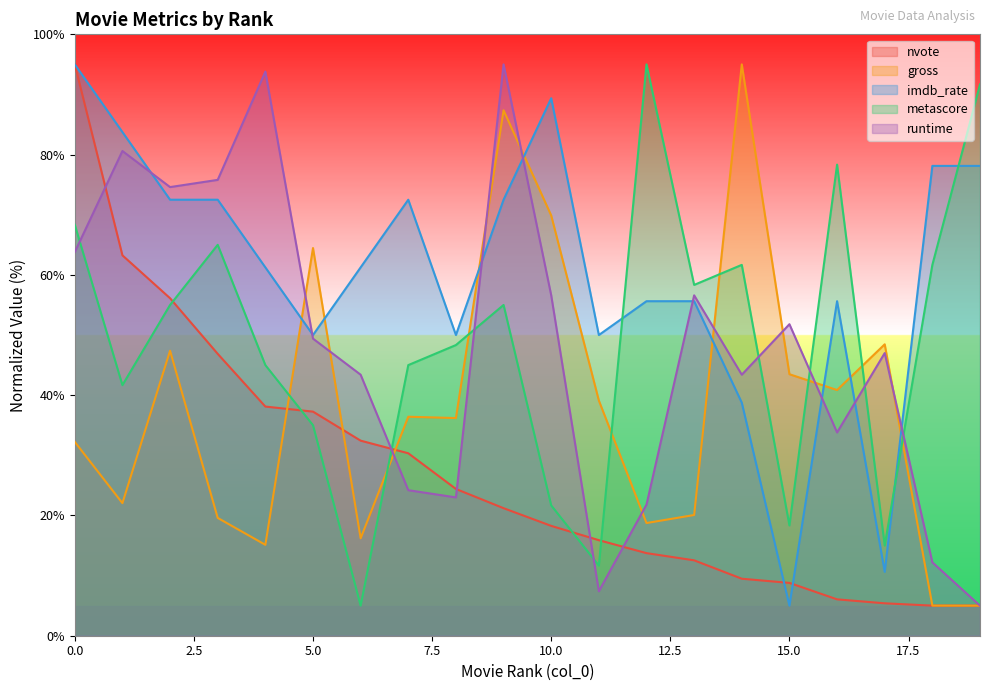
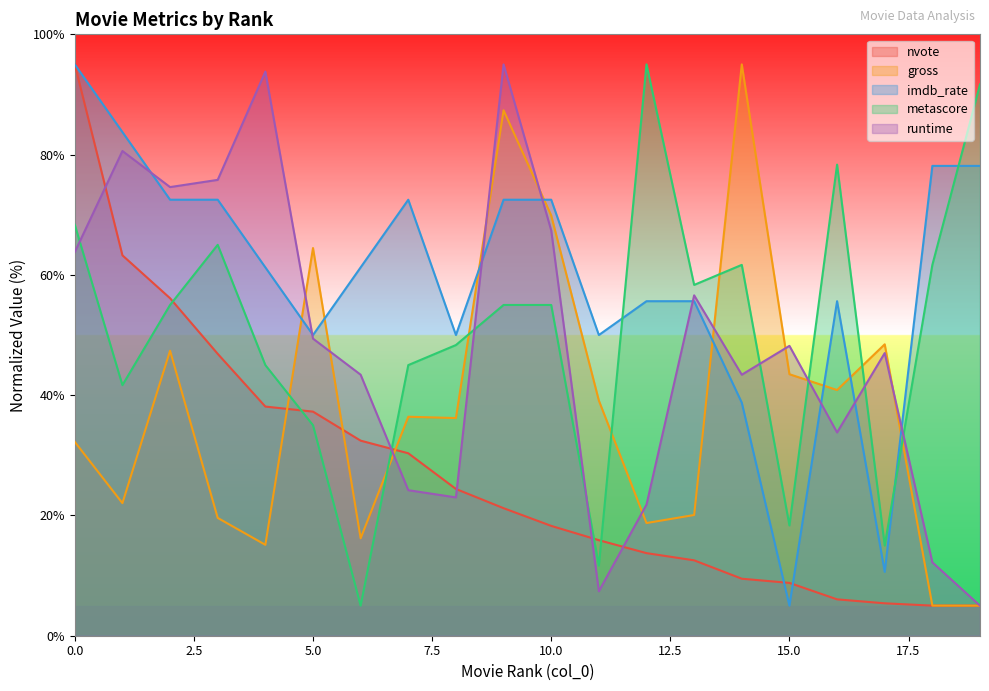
imdb_rate, 10.0: 89% -> 72%
metascore, 10.0: 22% -> 55%
runtime, 10.0: 57% -> 67%
runtime, 15.0: 52% -> 48%
